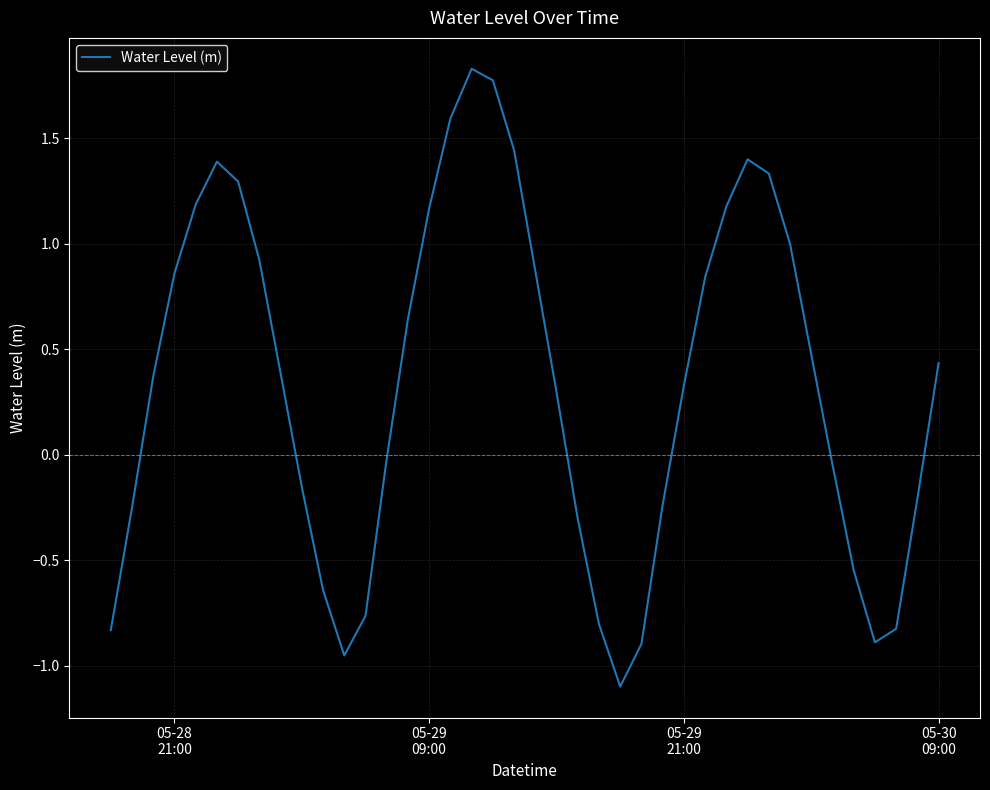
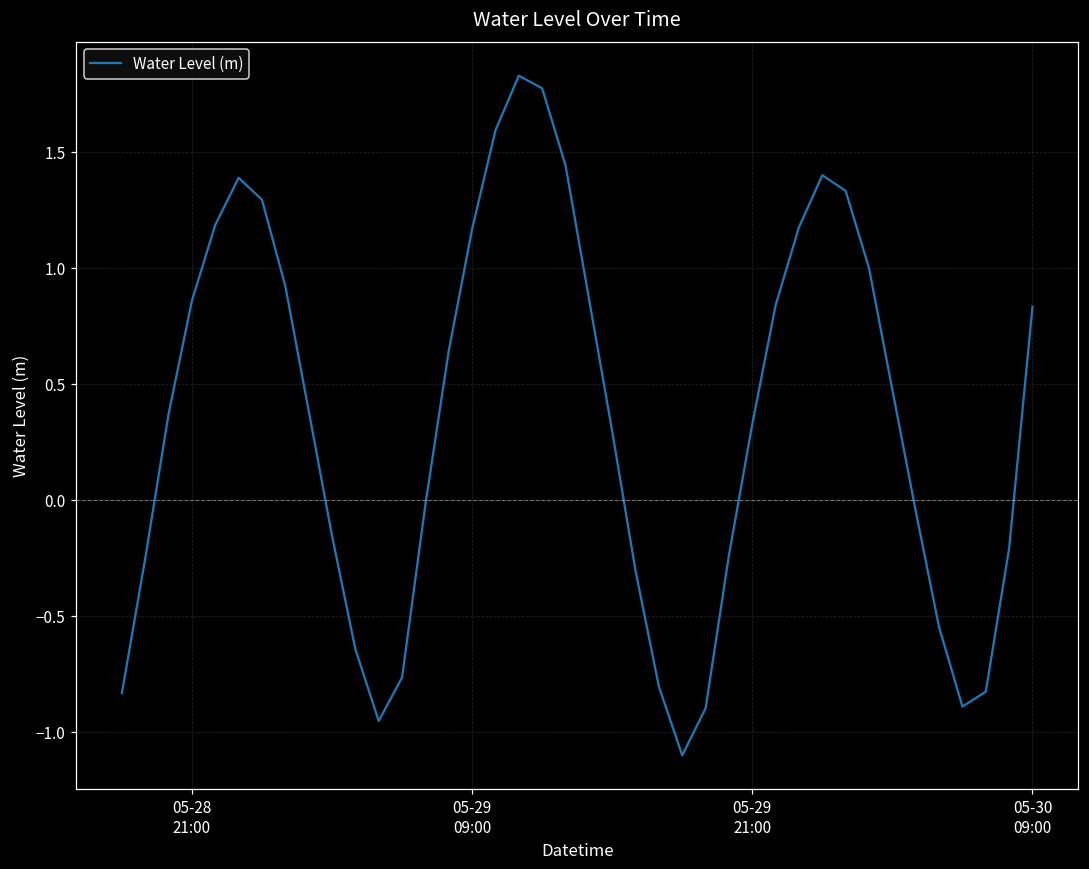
05-30 09:00: 0.44 -> 0.83
